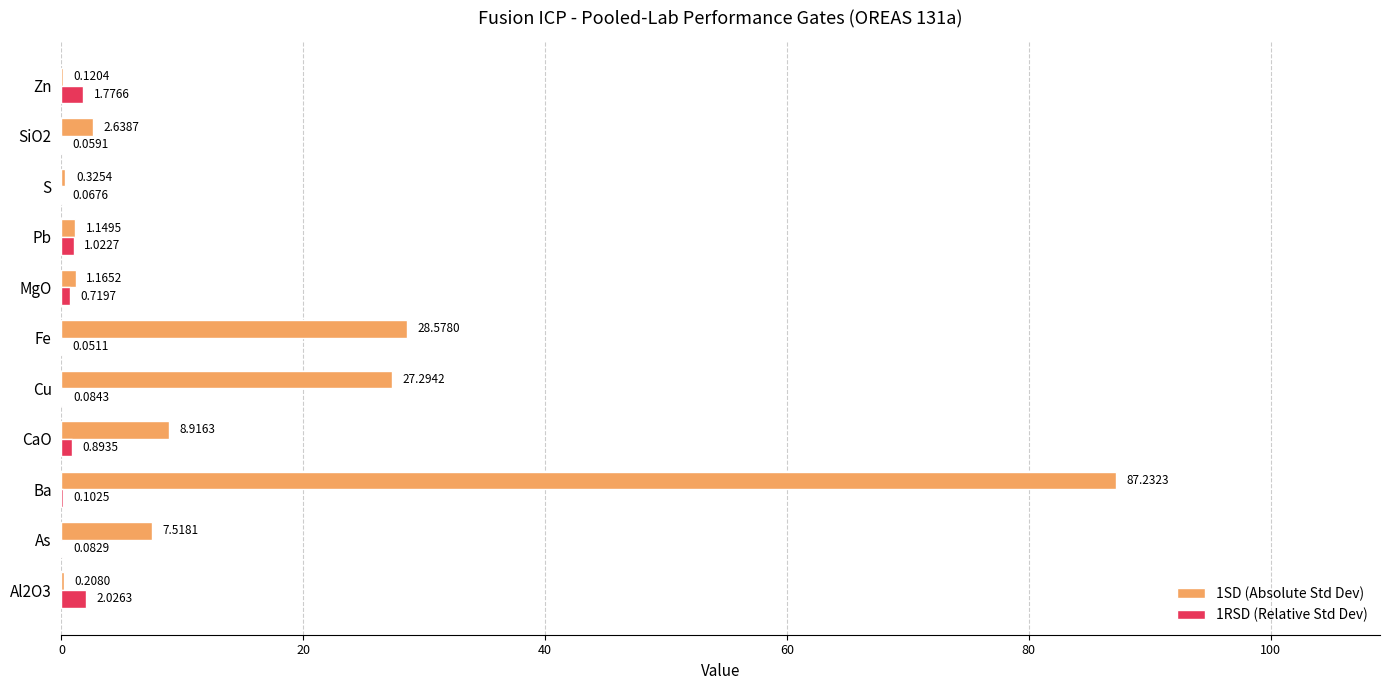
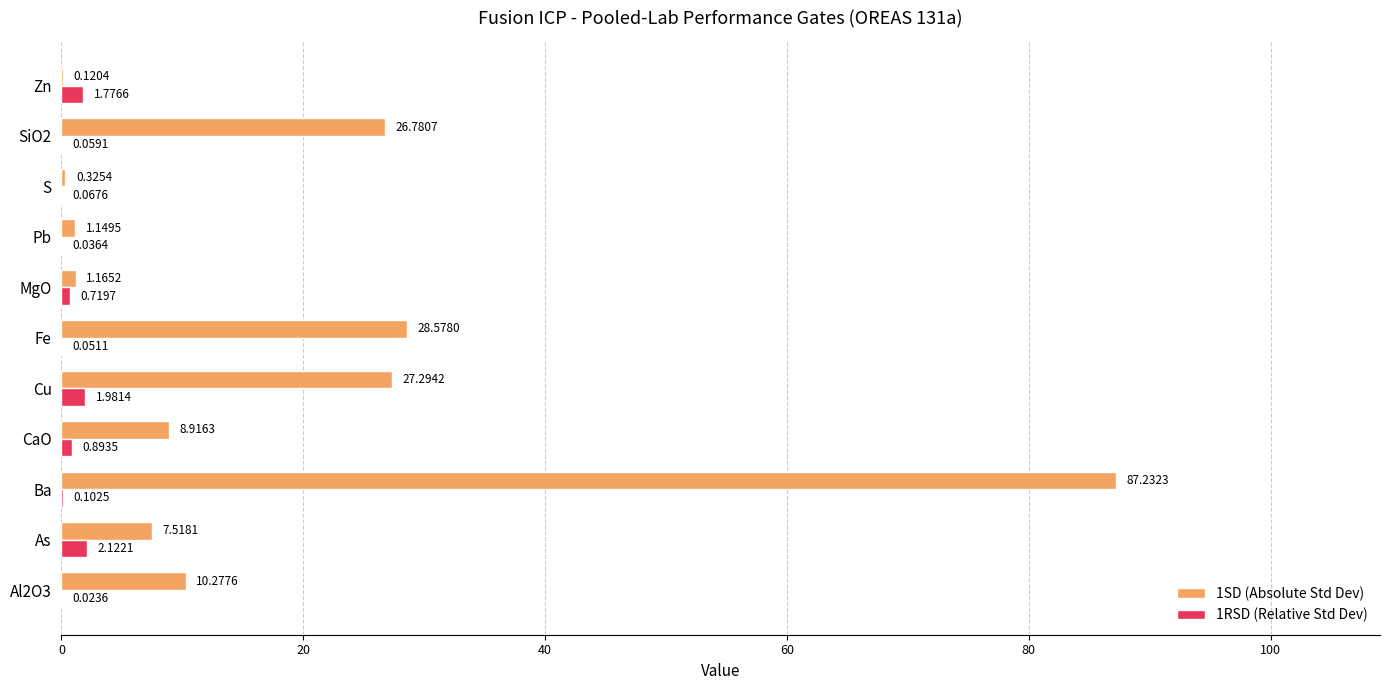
1SD (Absolute Std Dev), SiO2: 2.6387 -> 26.7807
1RSD (Relative Std Dev), Pb: 1.0227 -> 0.0364
1RSD (Relative Std Dev), Cu: 0.0843 -> 1.9814
1RSD (Relative Std Dev), As: 0.0829 -> 2.1221
1SD (Absolute Std Dev), Al2O3: 0.2080 -> 10.2776
1RSD (Relative Std Dev), Al2O3: 2.0263 -> 0.0236
